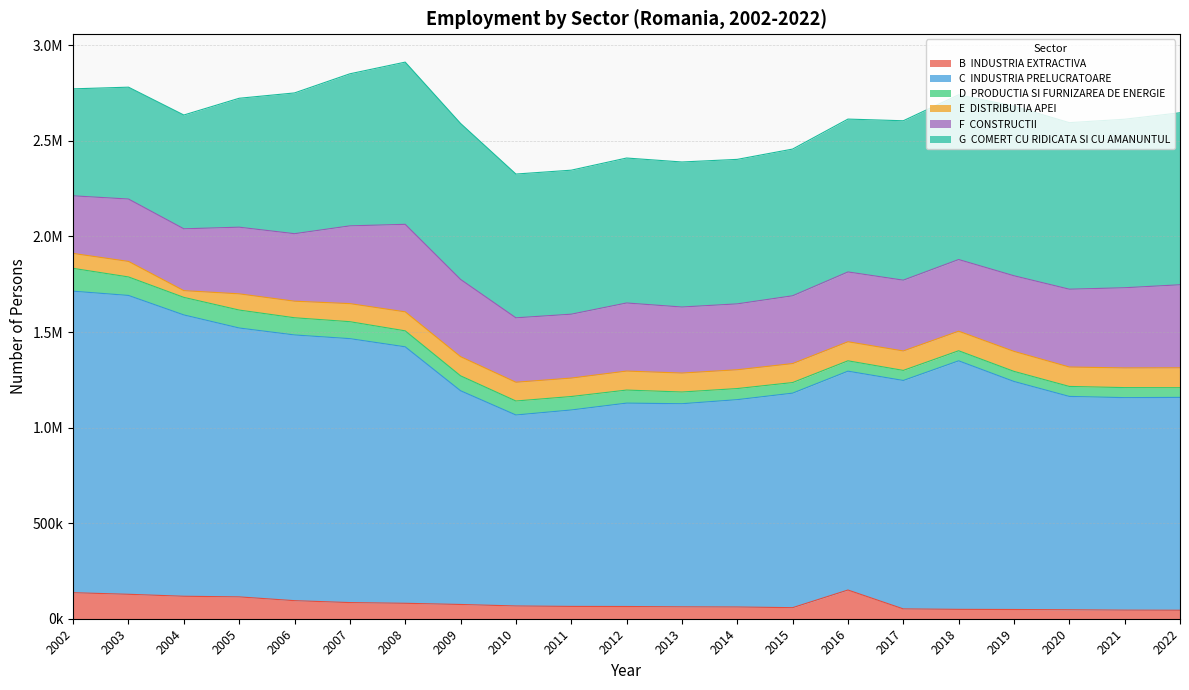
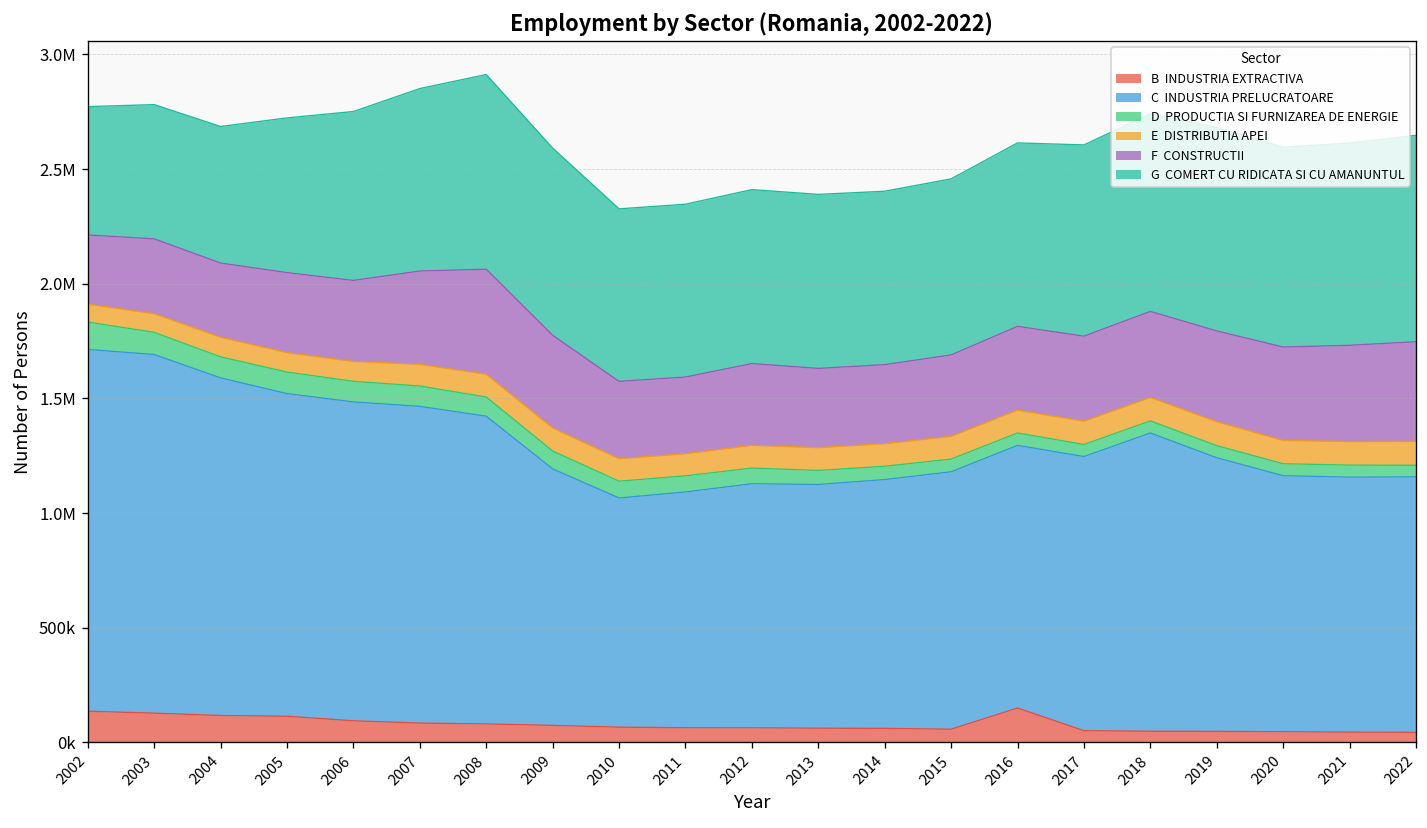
E DISTRIBUTIA APEI, 2004: 40000 -> 90000
